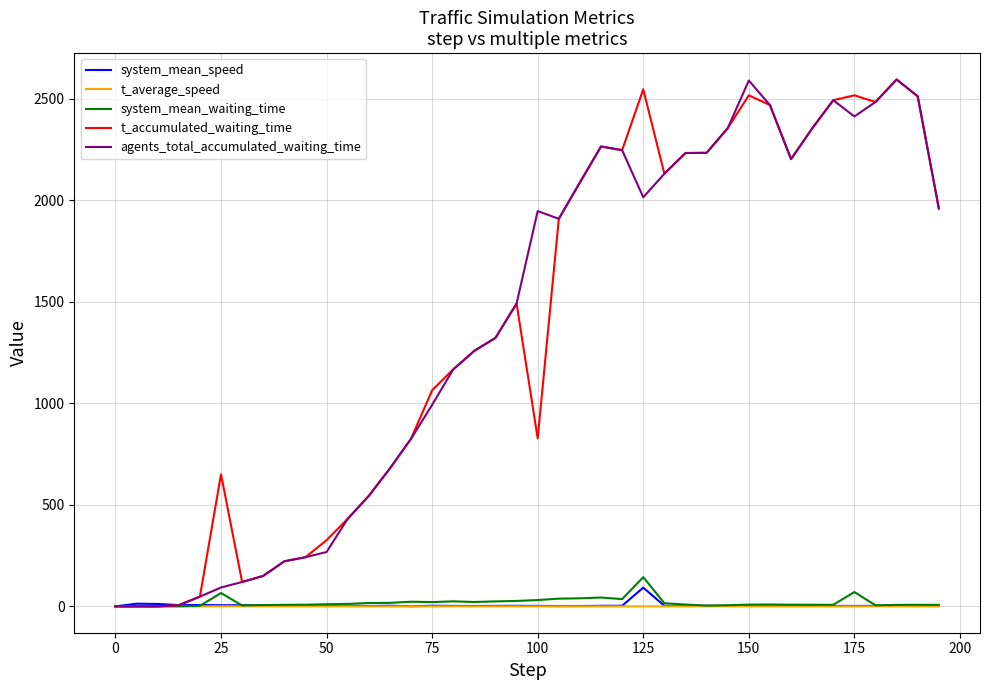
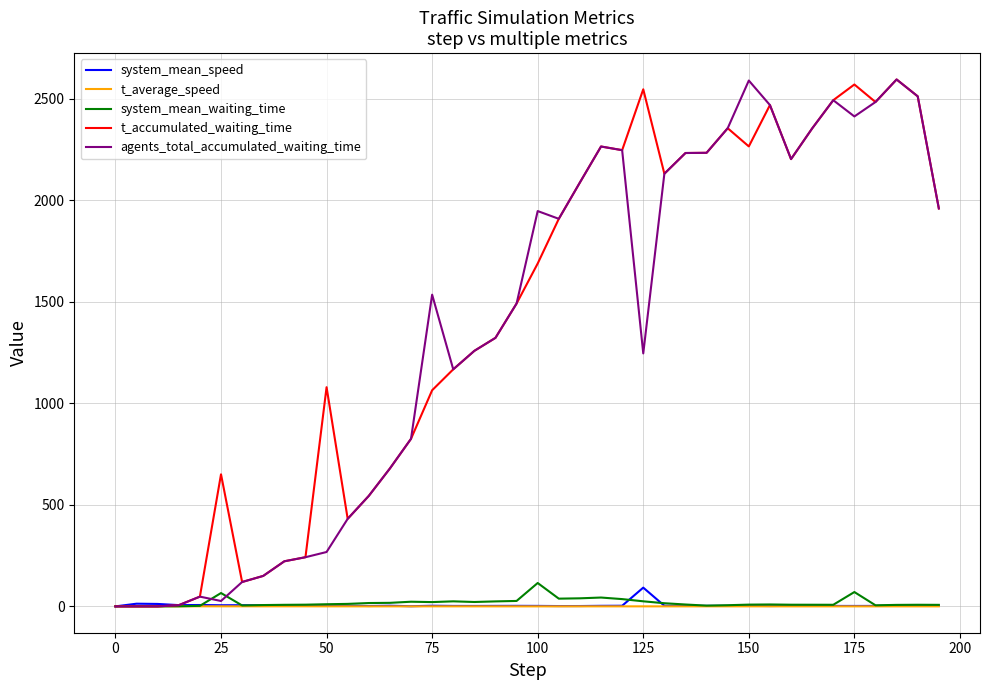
agents_total_accumulated_waiting_time, 25: 90 -> 30
t_accumulated_waiting_time, 50: 330 -> 1080
agents_total_accumulated_waiting_time, 75: 990 -> 1530
system_mean_waiting_time, 100: 30 -> 120
t_accumulated_waiting_time, 100: 830 -> 1690
system_mean_waiting_time, 125: 140 -> 20
agents_total_accumulated_waiting_time, 125: 2010 -> 1250
t_accumulated_waiting_time, 150: 2520 -> 2260
t_accumulated_waiting_time, 175: 2520 -> 2570
